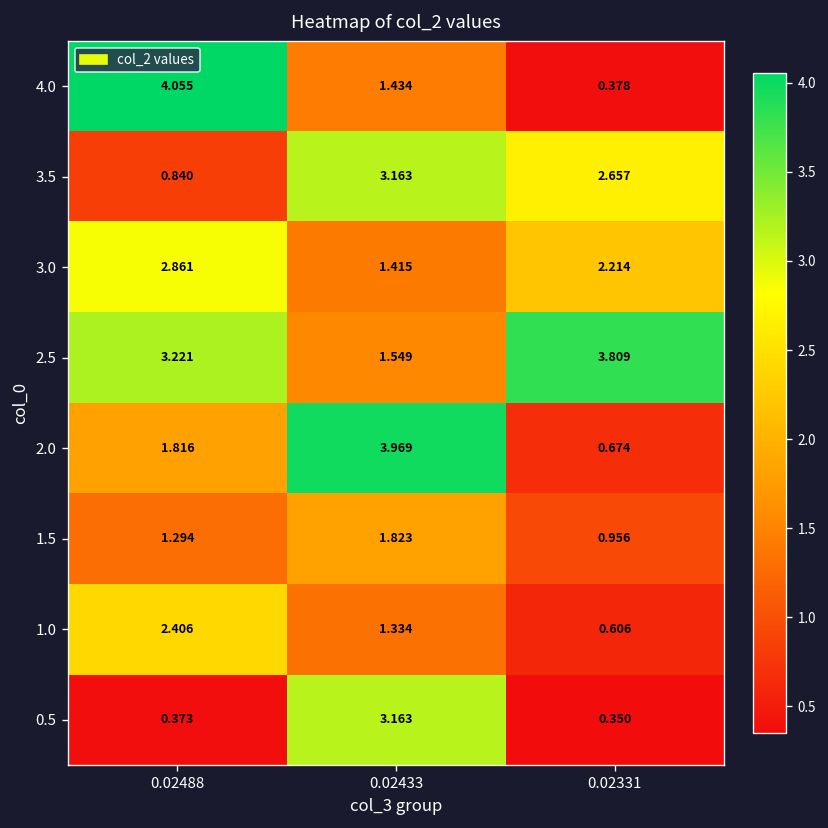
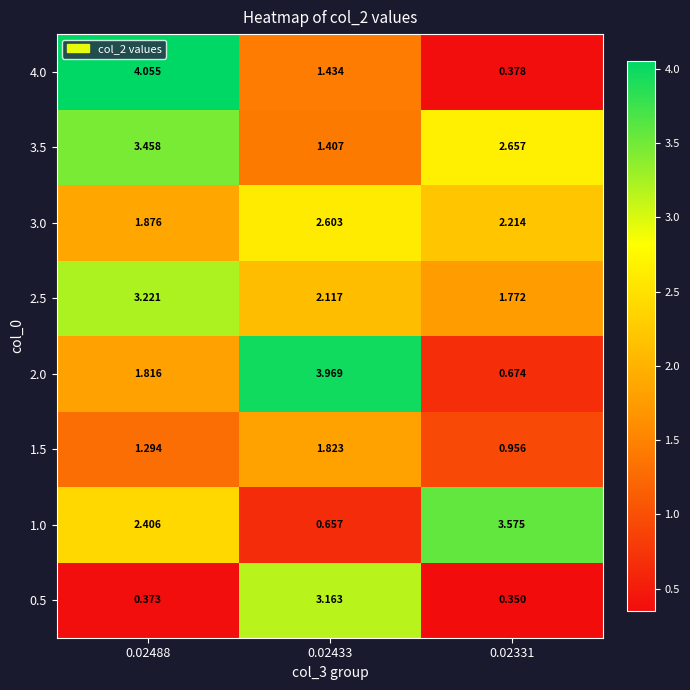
3.5, 0.02488: 0.840 -> 3.458
3.5, 0.02433: 3.163 -> 1.407
3.0, 0.02488: 2.861 -> 1.876
3.0, 0.02433: 1.415 -> 2.603
2.5, 0.02433: 1.549 -> 2.117
2.5, 0.02331: 3.809 -> 1.772
1.0, 0.02433: 1.334 -> 0.657
1.0, 0.02331: 0.606 -> 3.575
